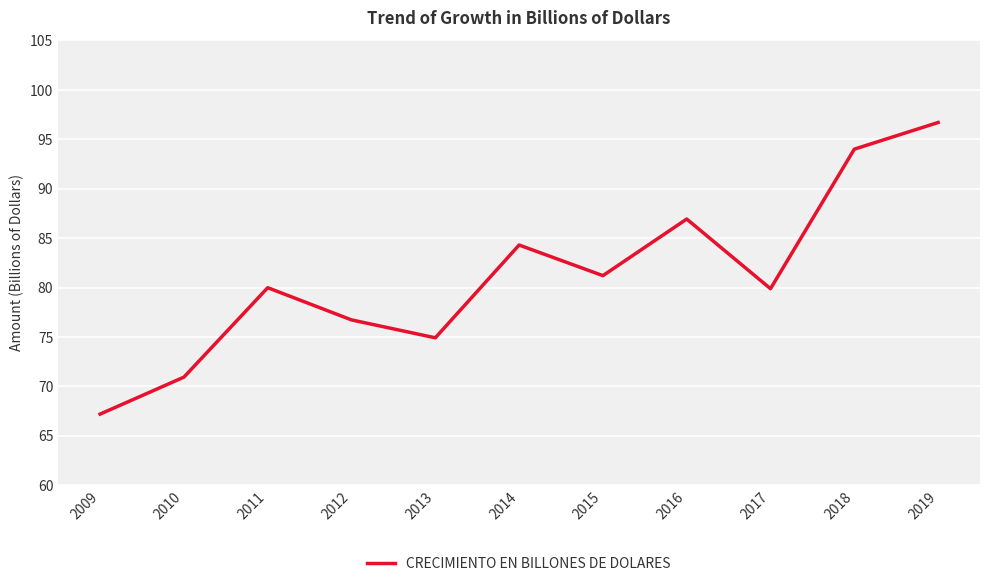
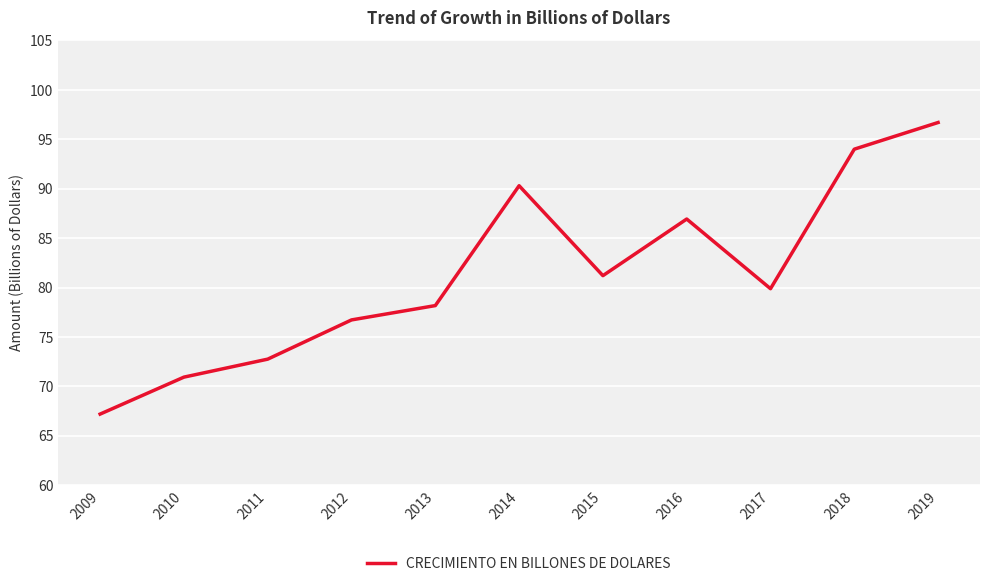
2011: 80 -> 73
2013: 75 -> 78
2014: 84 -> 90
